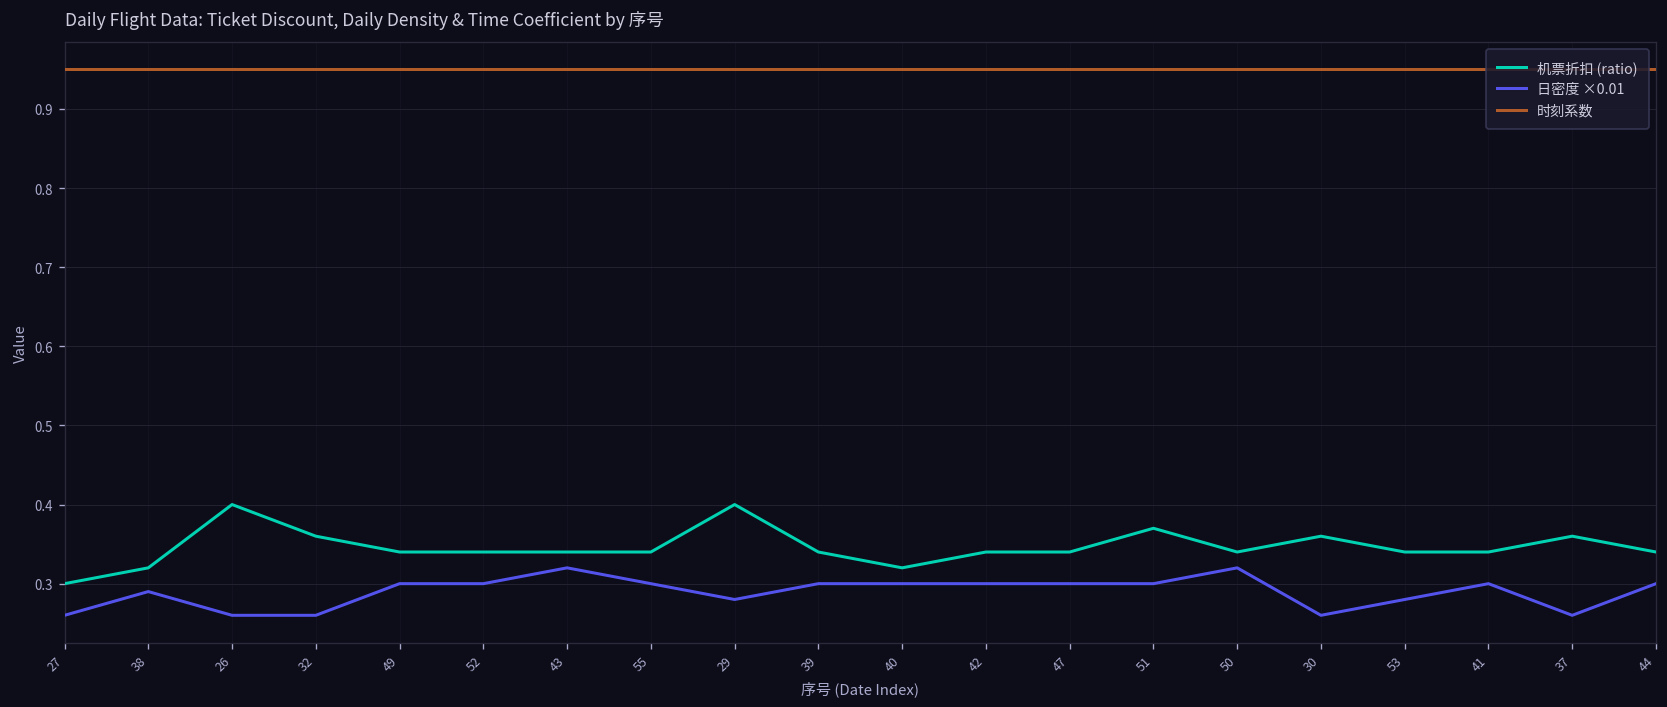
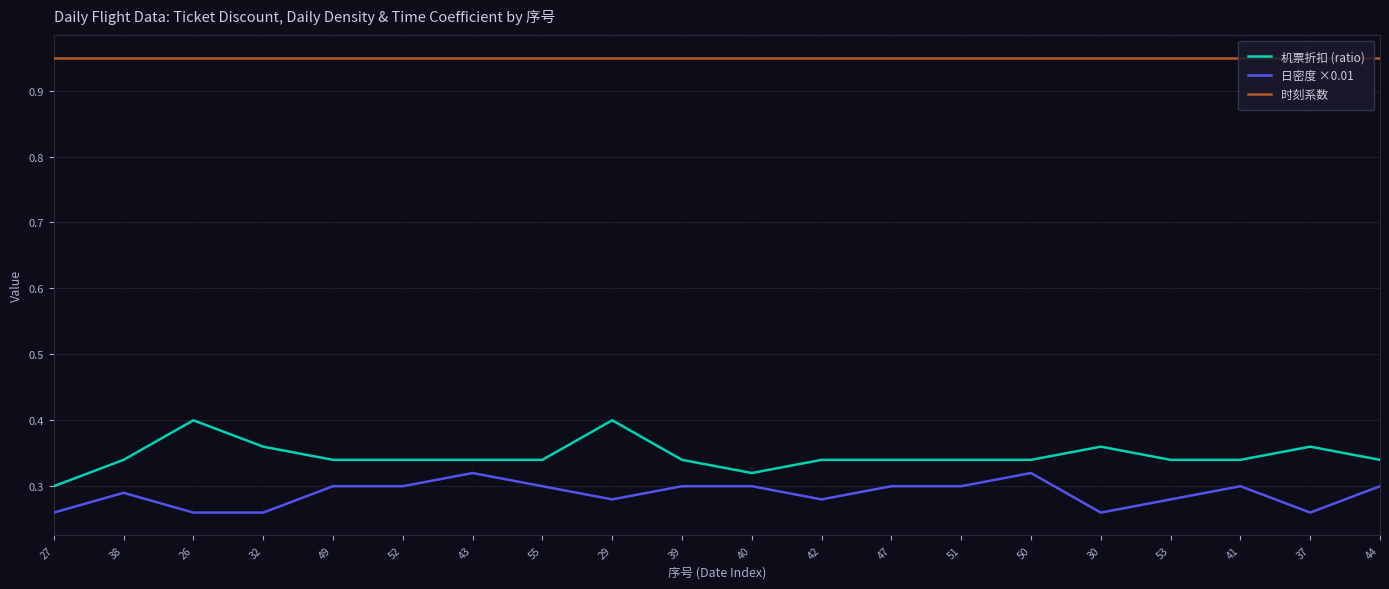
机票折扣 (ratio), 38: 0.32 -> 0.34
日密度 ×0.01, 42: 0.30 -> 0.28
机票折扣 (ratio), 51: 0.37 -> 0.34
